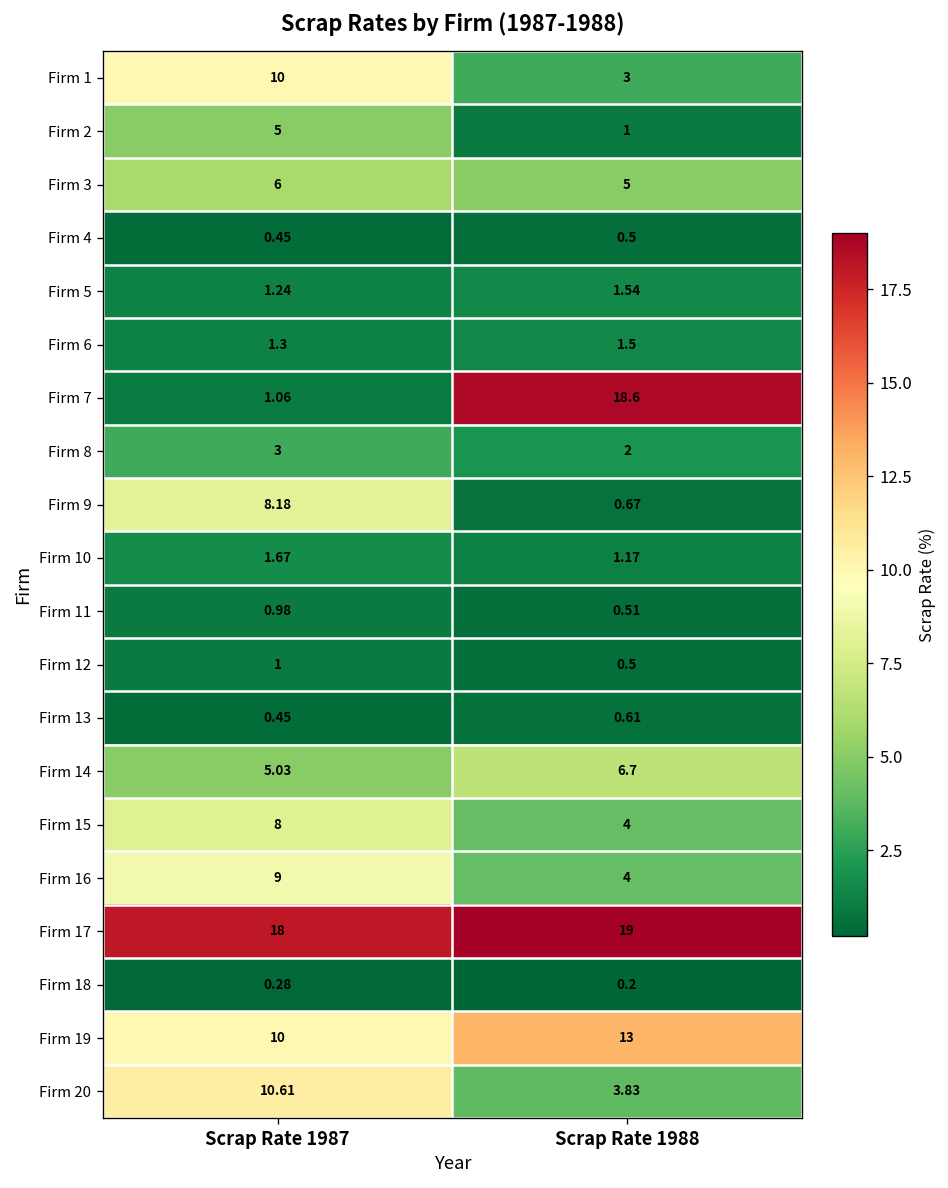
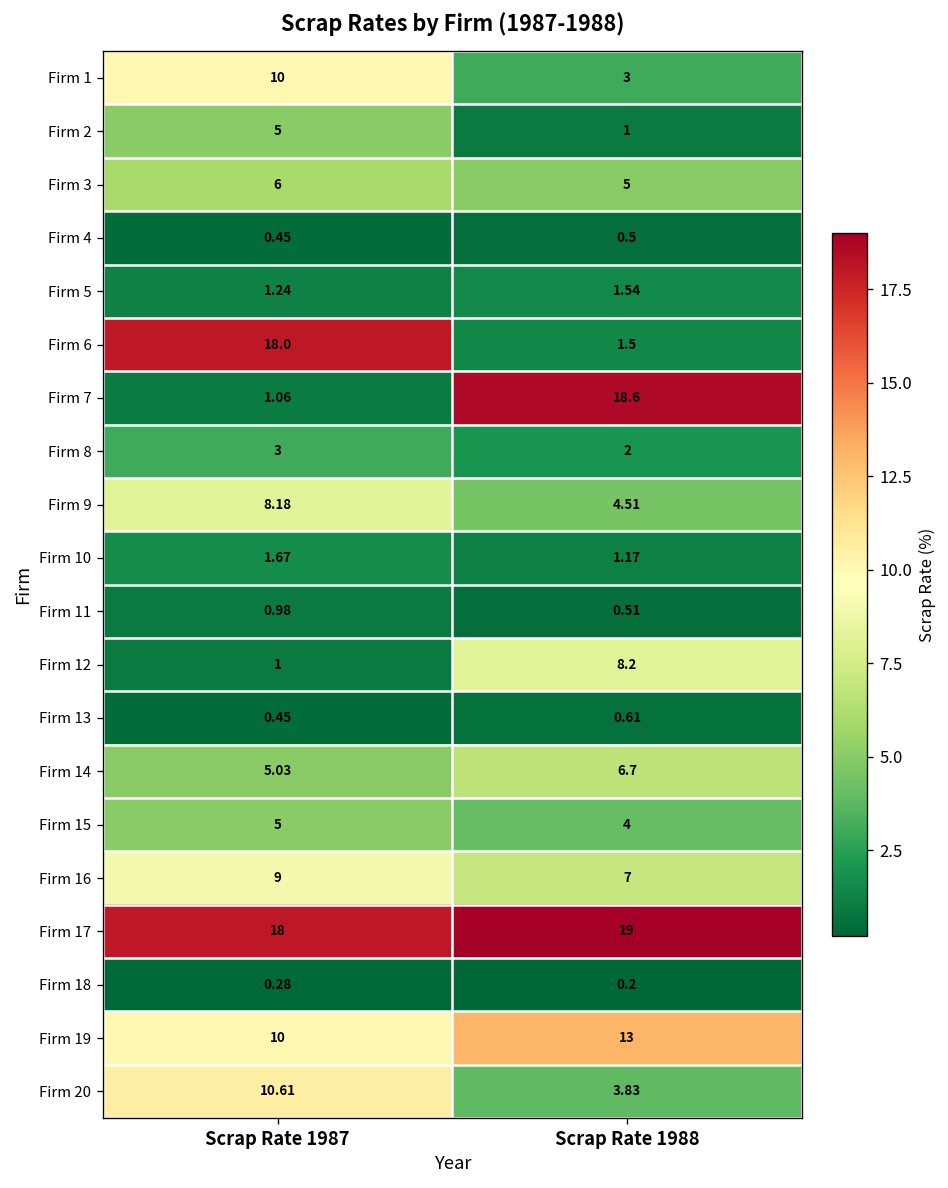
Firm 6, Scrap Rate 1987: 1.3 -> 18.0
Firm 9, Scrap Rate 1988: 0.67 -> 4.51
Firm 12, Scrap Rate 1988: 0.5 -> 8.2
Firm 15, Scrap Rate 1987: 8 -> 5
Firm 16, Scrap Rate 1988: 4 -> 7
